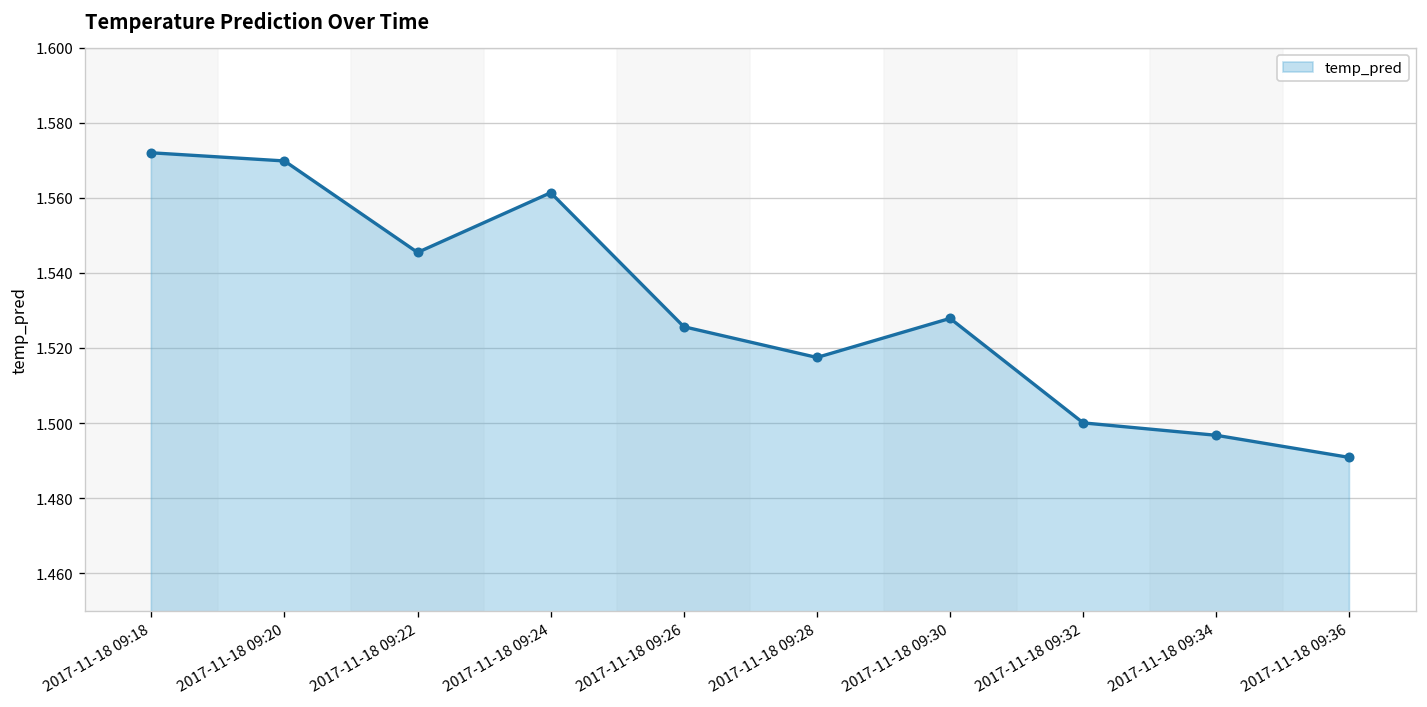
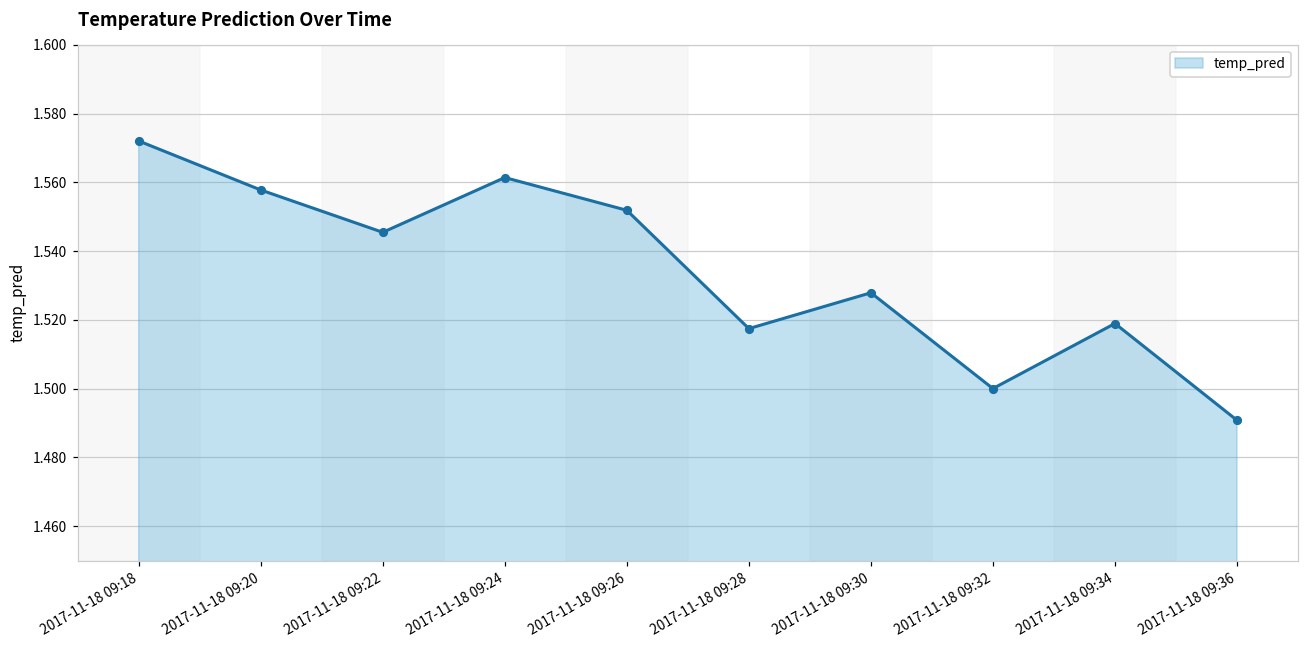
2017-11-18 09:20: 1.570 -> 1.558
2017-11-18 09:26: 1.526 -> 1.552
2017-11-18 09:34: 1.497 -> 1.519
